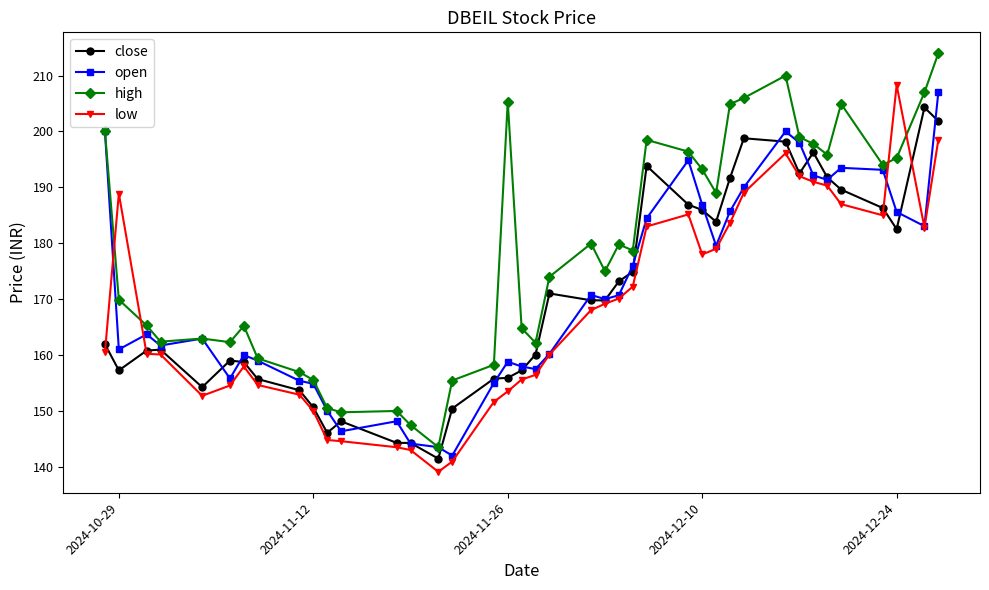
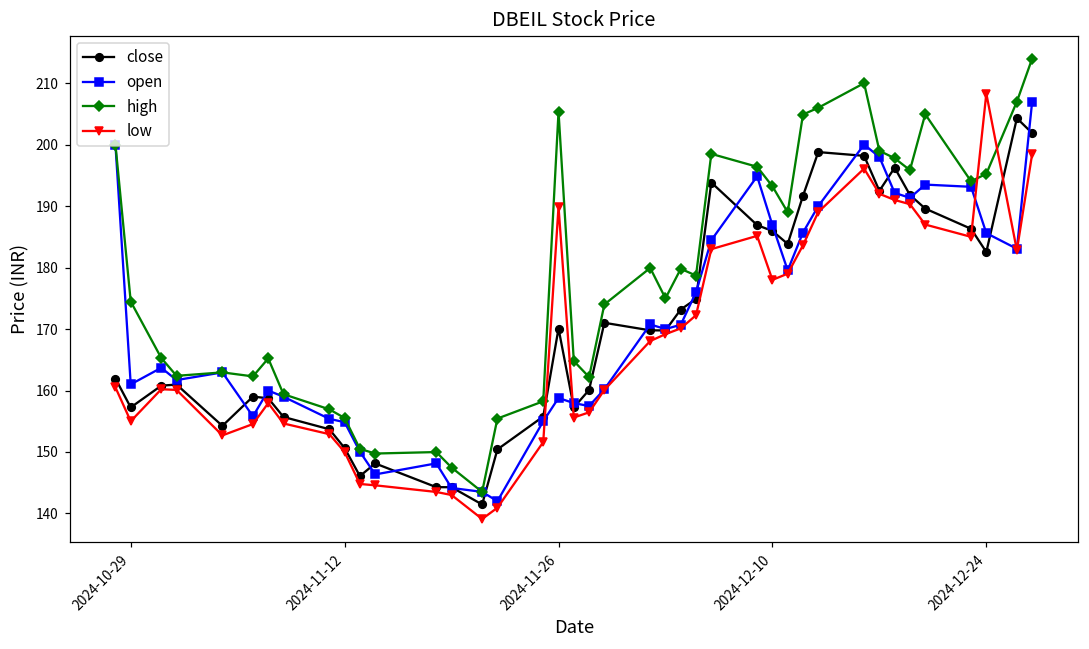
high, 2024-10-29: 170 -> 174
low, 2024-10-29: 189 -> 155
close, 2024-11-26: 156 -> 170
low, 2024-11-26: 154 -> 190
